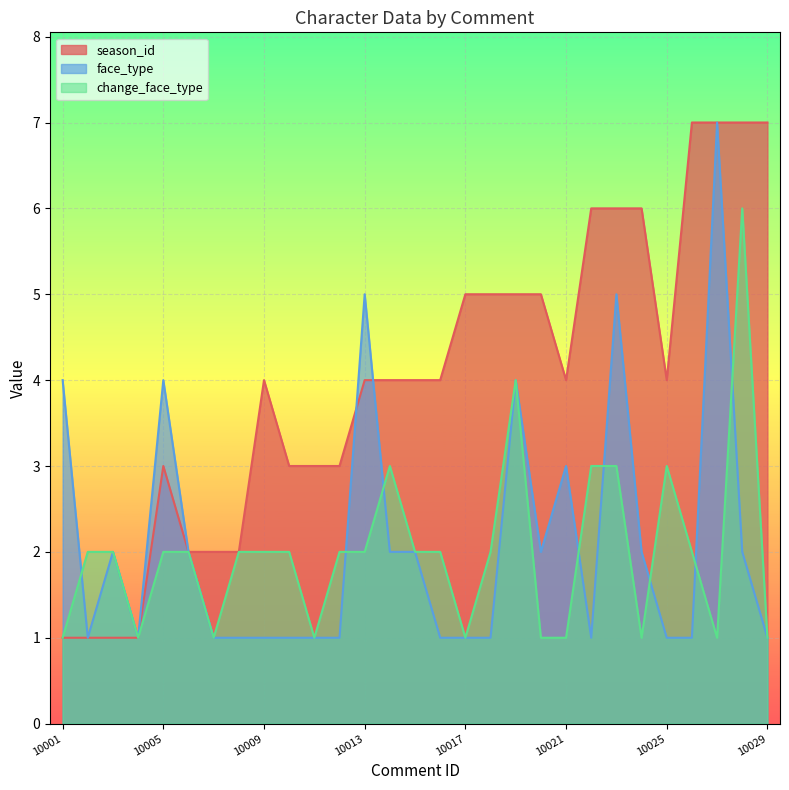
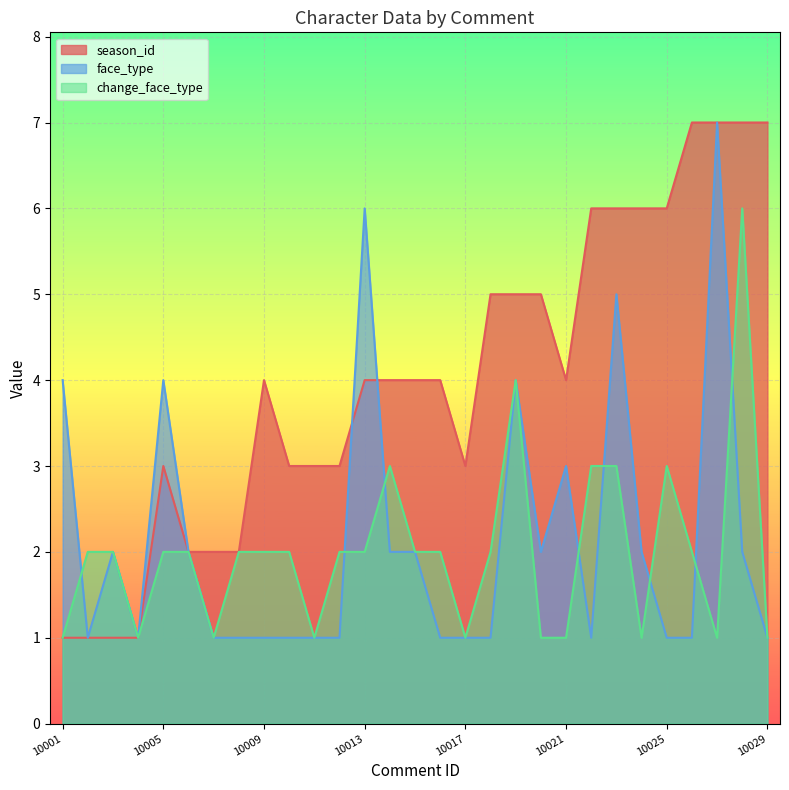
face_type, 10013: 5 -> 6
season_id, 10017: 5 -> 3
season_id, 10025: 4 -> 6
